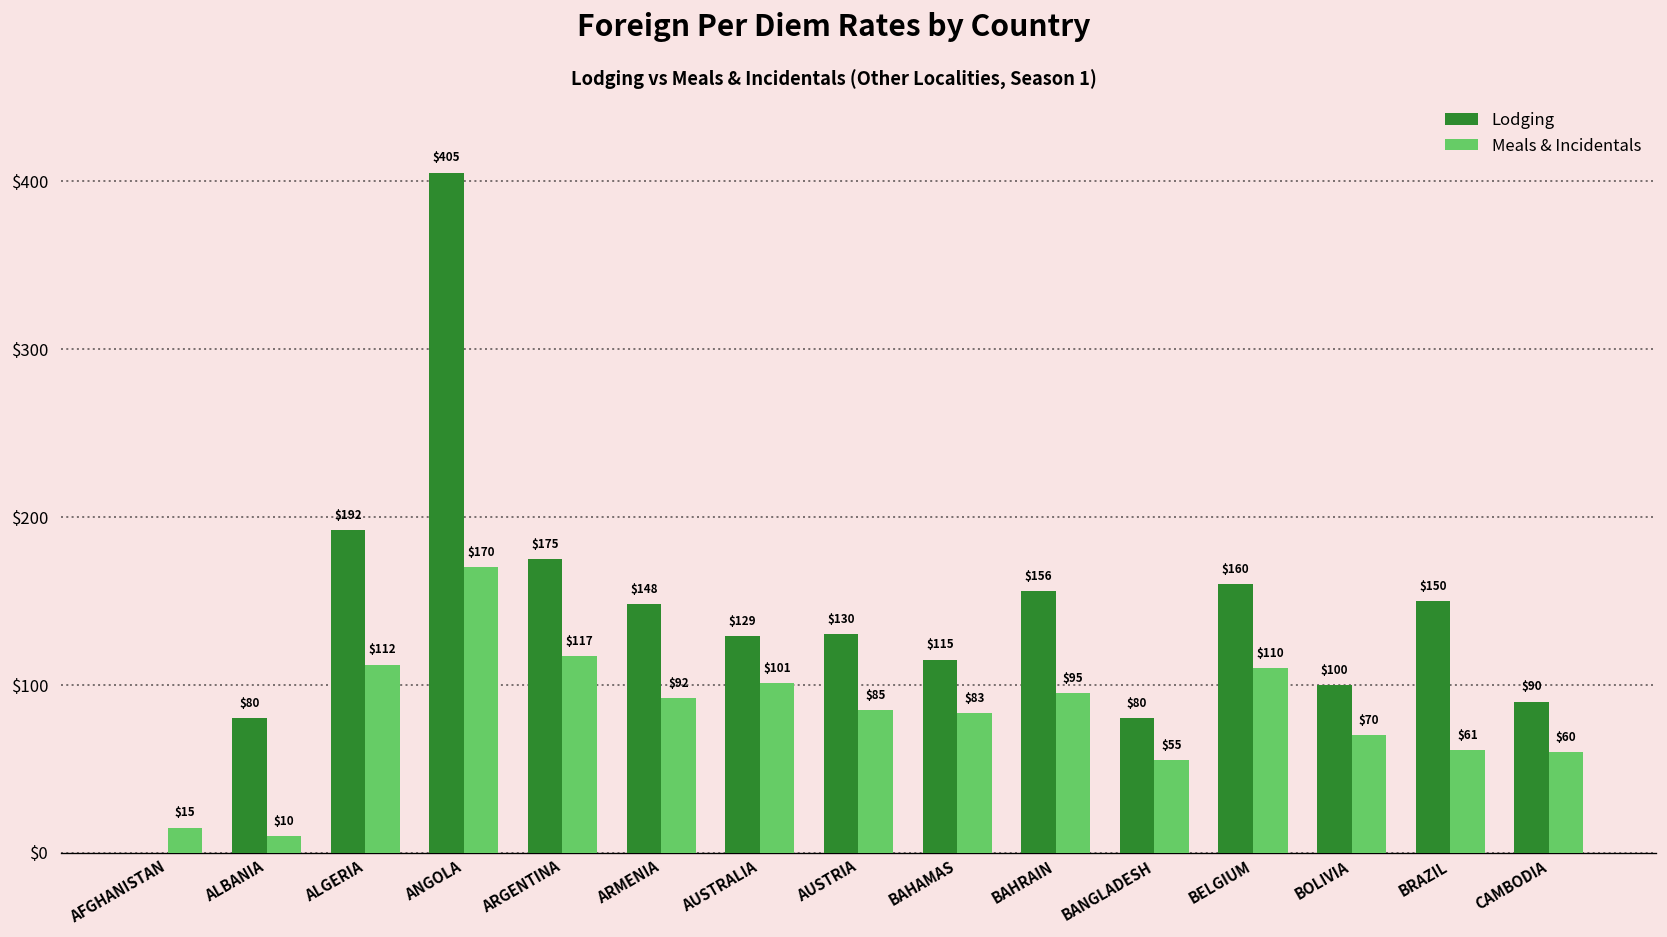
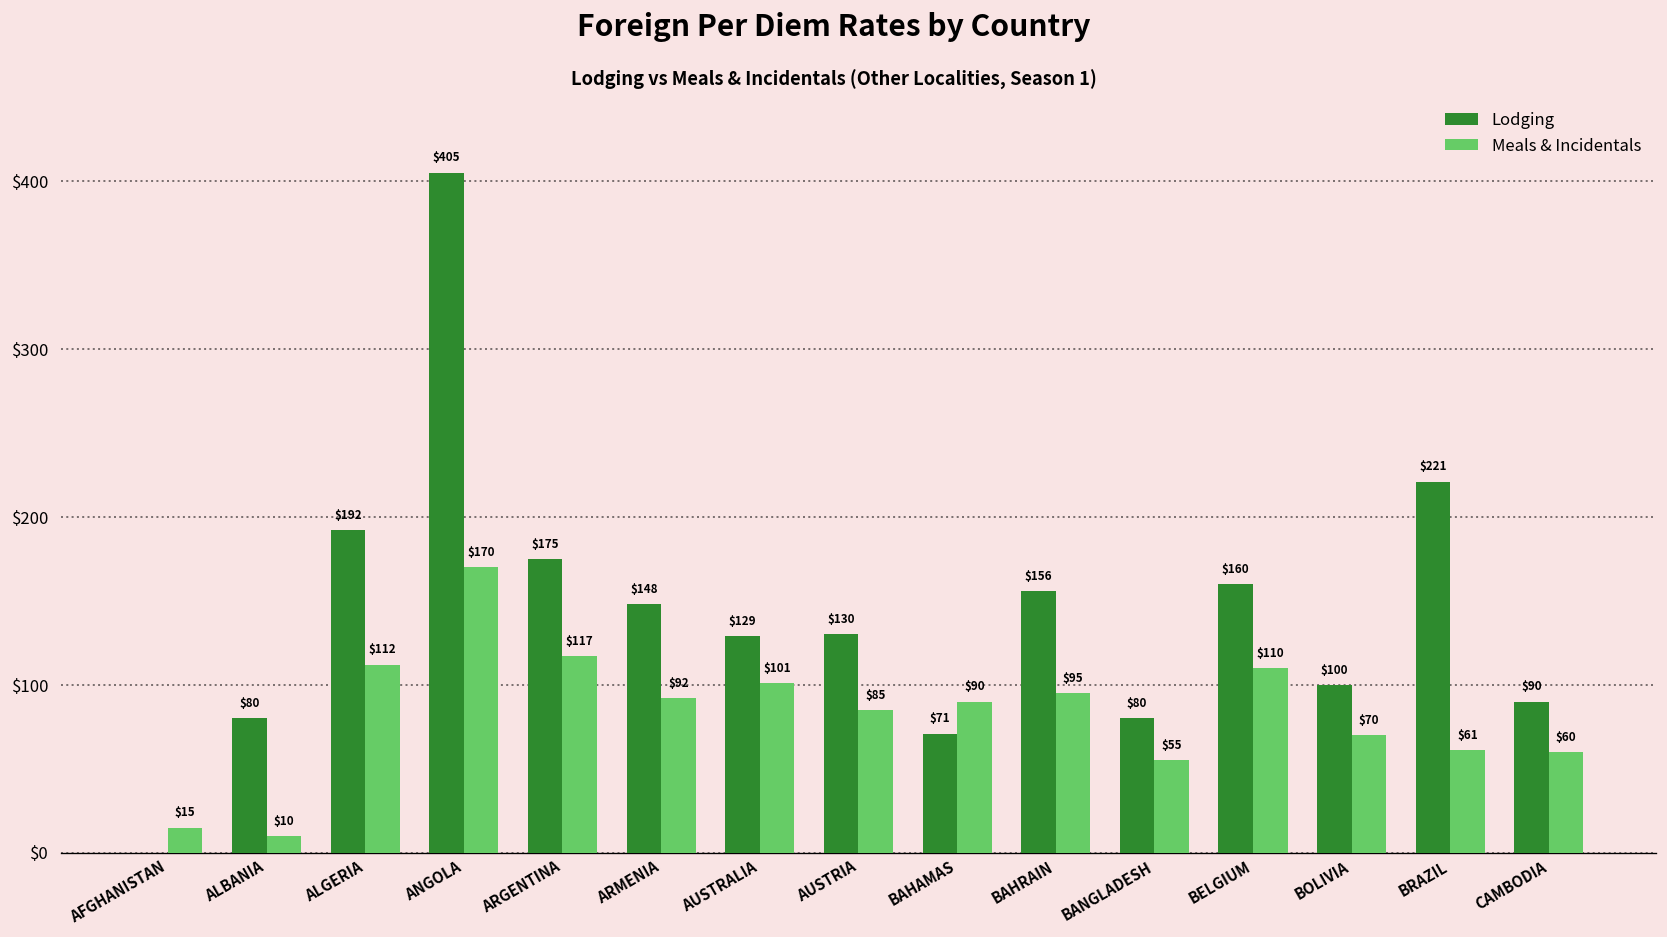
Lodging, BAHAMAS: $115 -> $71
Meals & Incidentals, BAHAMAS: $83 -> $90
Lodging, BRAZIL: $150 -> $221
